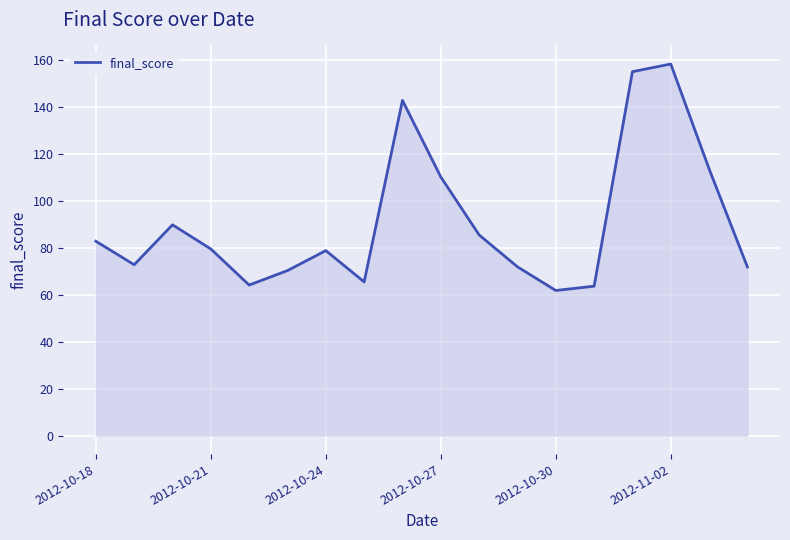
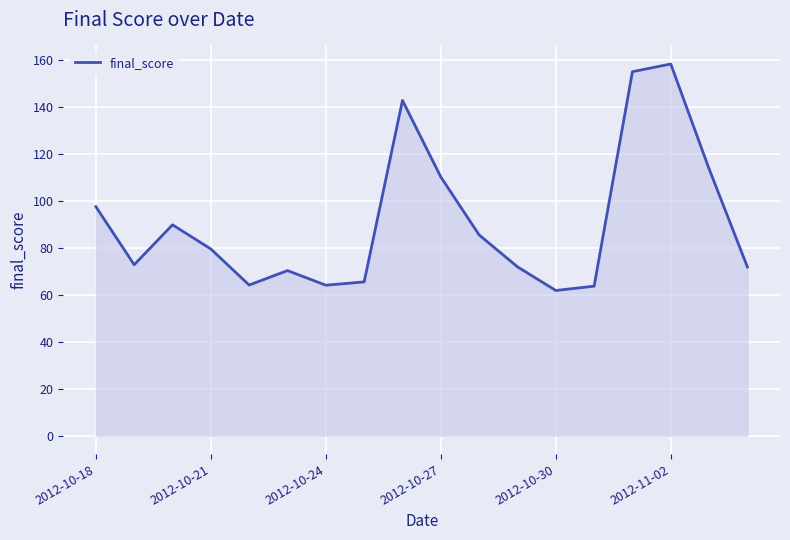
2012-10-18: 83 -> 97
2012-10-24: 79 -> 64
